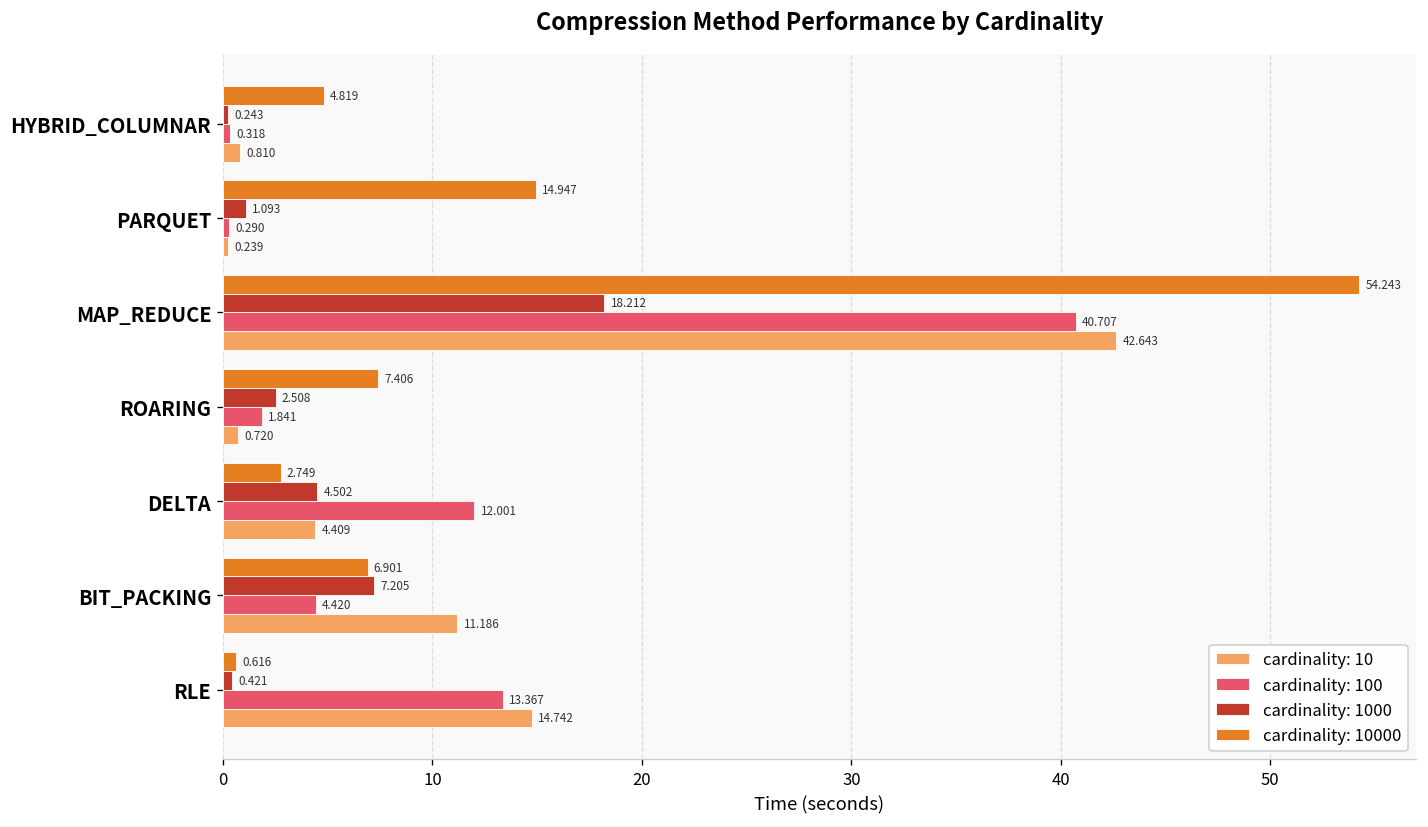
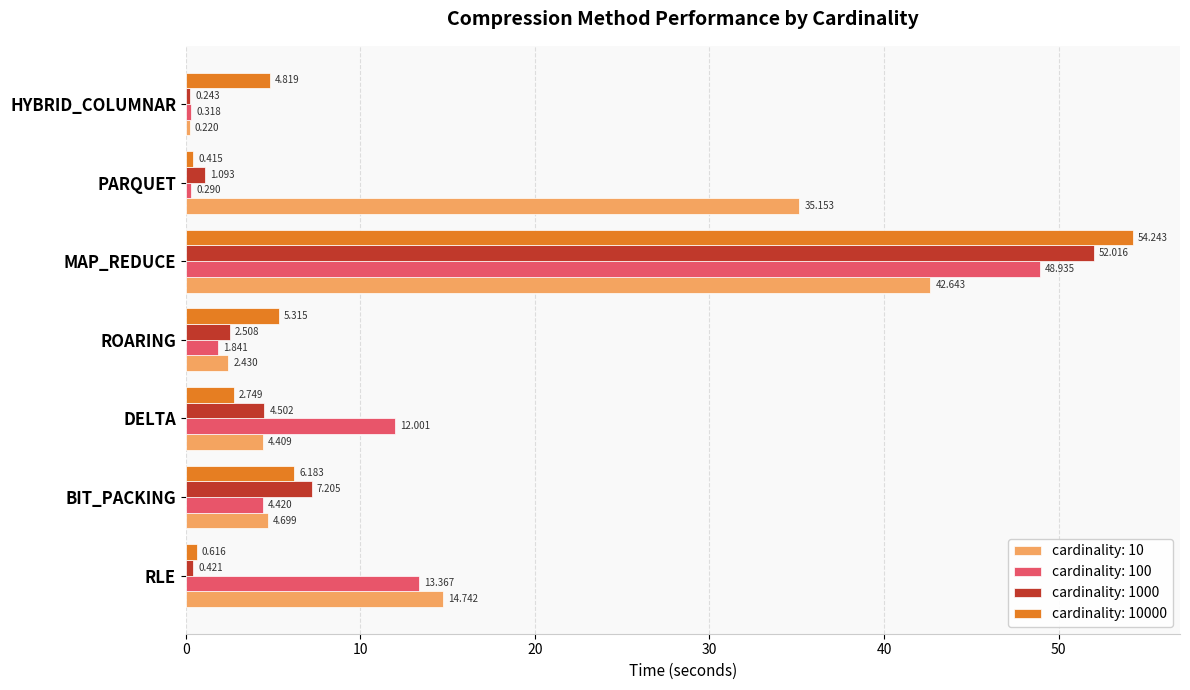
cardinality: 10, HYBRID_COLUMNAR: 0.810 -> 0.220
cardinality: 10000, PARQUET: 14.947 -> 0.415
cardinality: 10, PARQUET: 0.239 -> 35.153
cardinality: 1000, MAP_REDUCE: 18.212 -> 52.016
cardinality: 100, MAP_REDUCE: 40.707 -> 48.935
cardinality: 10000, ROARING: 7.406 -> 5.315
cardinality: 10, ROARING: 0.720 -> 2.430
cardinality: 10000, BIT_PACKING: 6.901 -> 6.183
cardinality: 10, BIT_PACKING: 11.186 -> 4.699
